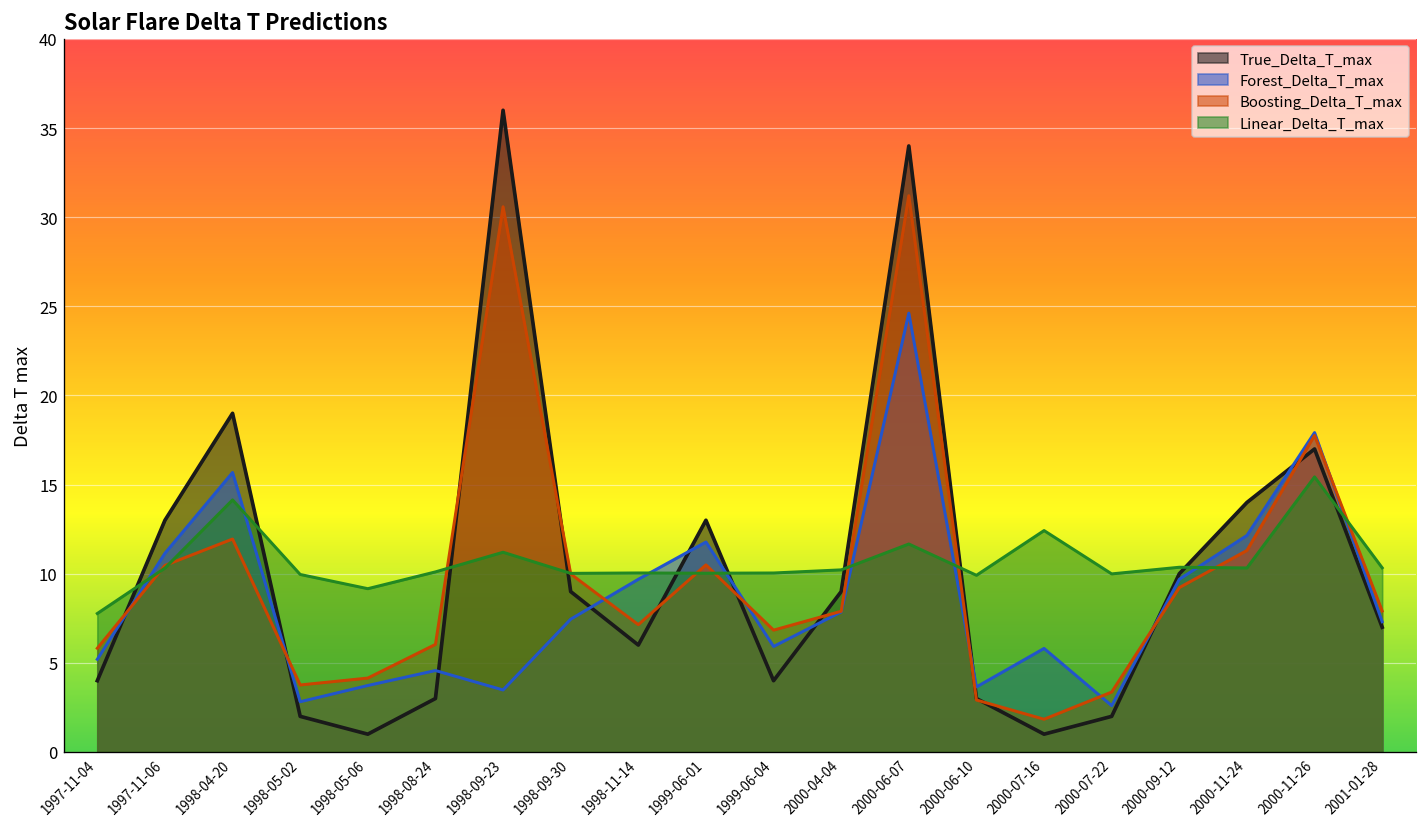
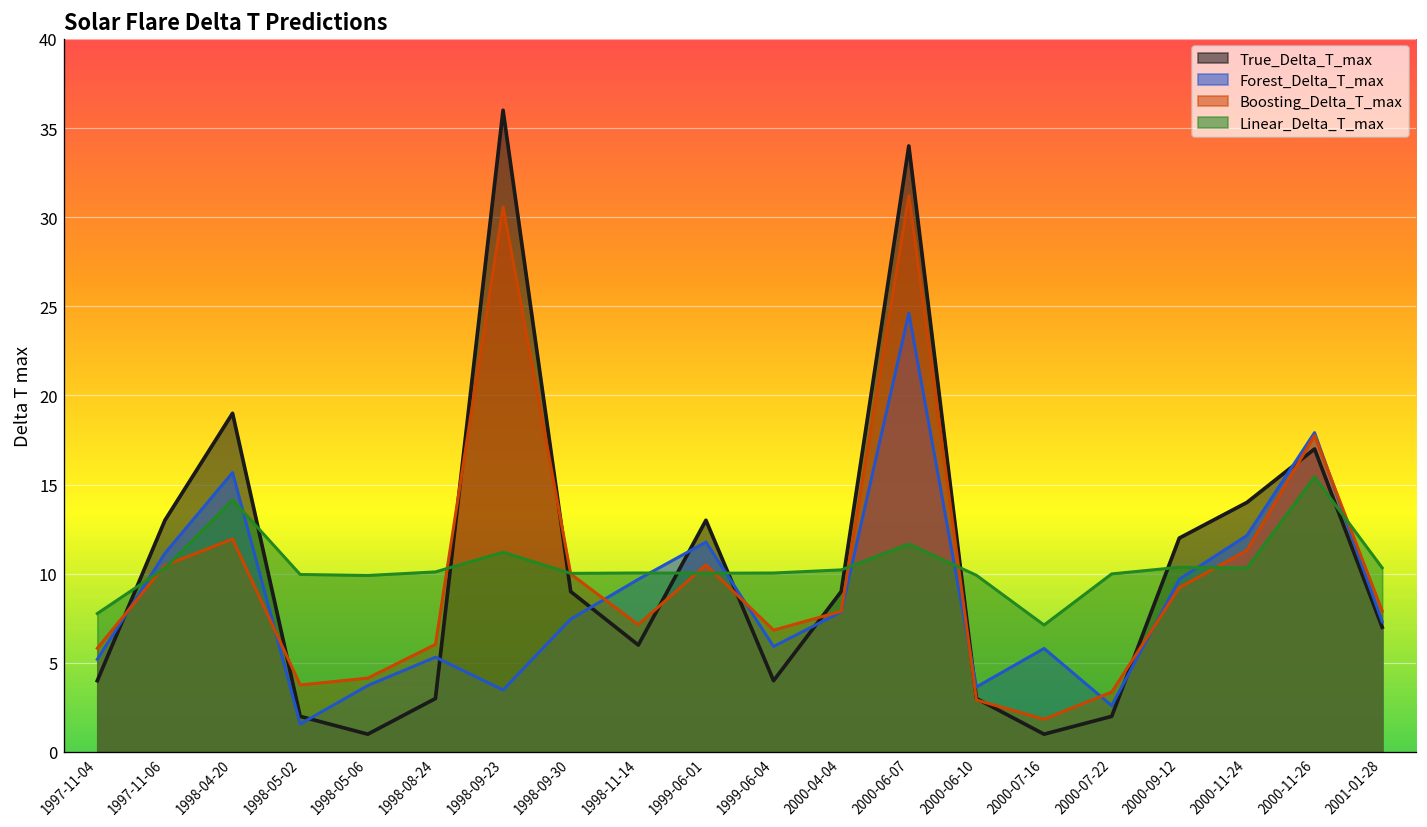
Forest_Delta_T_max, 1998-05-02: 2.8 -> 1.6
Linear_Delta_T_max, 1998-05-06: 9.2 -> 9.9
Forest_Delta_T_max, 1998-08-24: 4.6 -> 5.3
Linear_Delta_T_max, 2000-07-16: 12.4 -> 7.1
True_Delta_T_max, 2000-09-12: 10 -> 12
